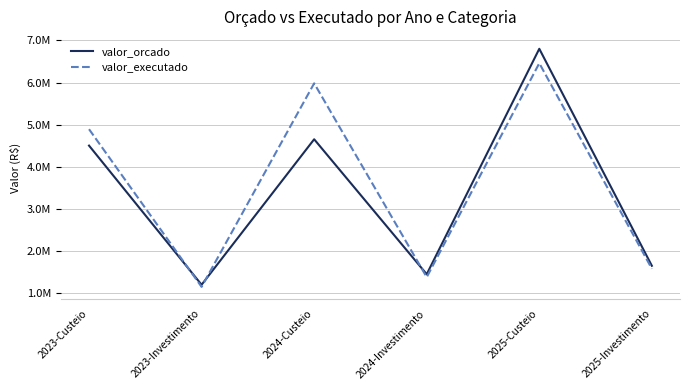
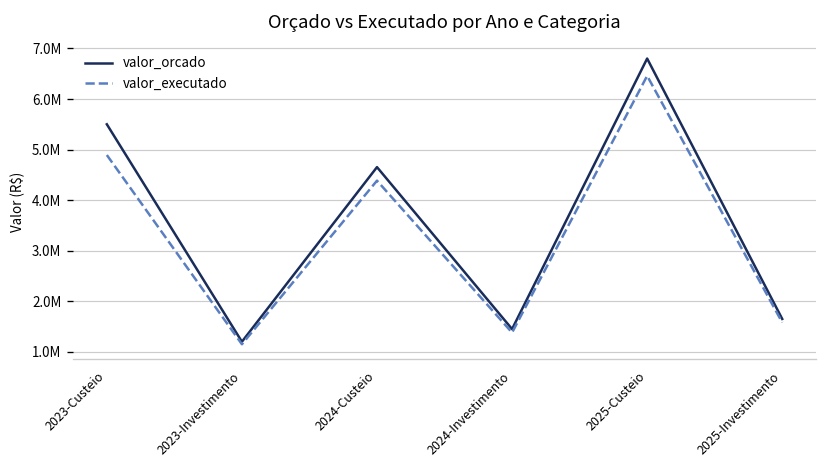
valor_orcado, 2023-Custeio: 4500000 -> 5500000
valor_executado, 2024-Custeio: 6000000 -> 4400000
